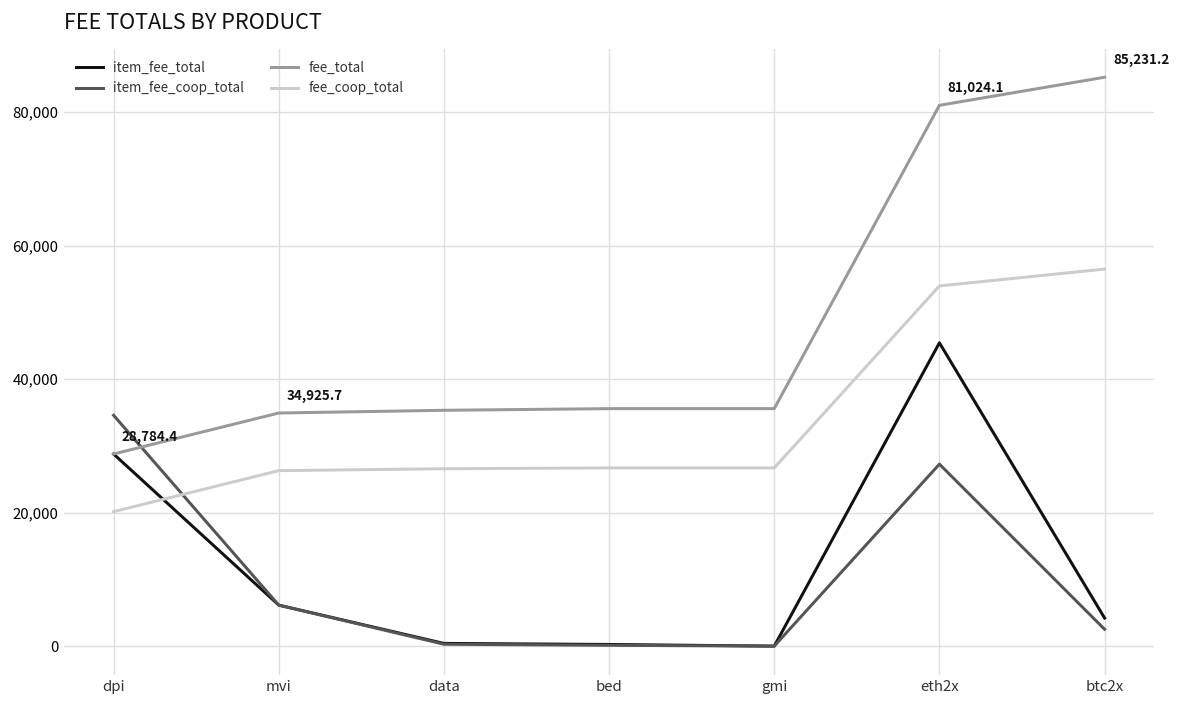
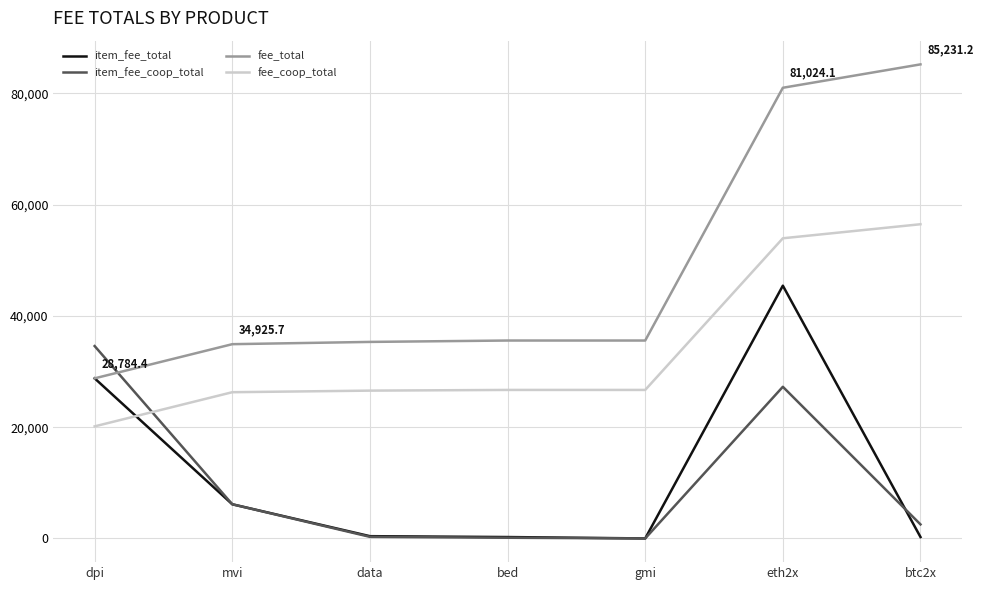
item_fee_total, btc2x: 4,000 -> 0
